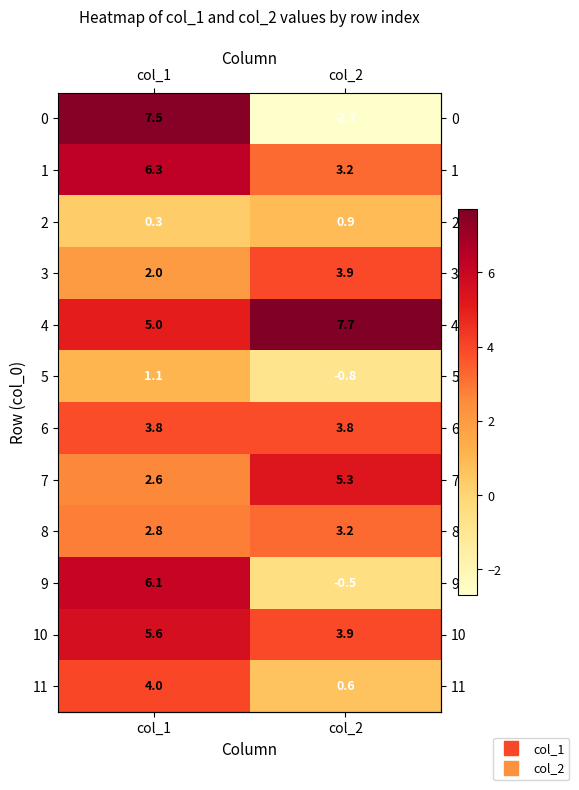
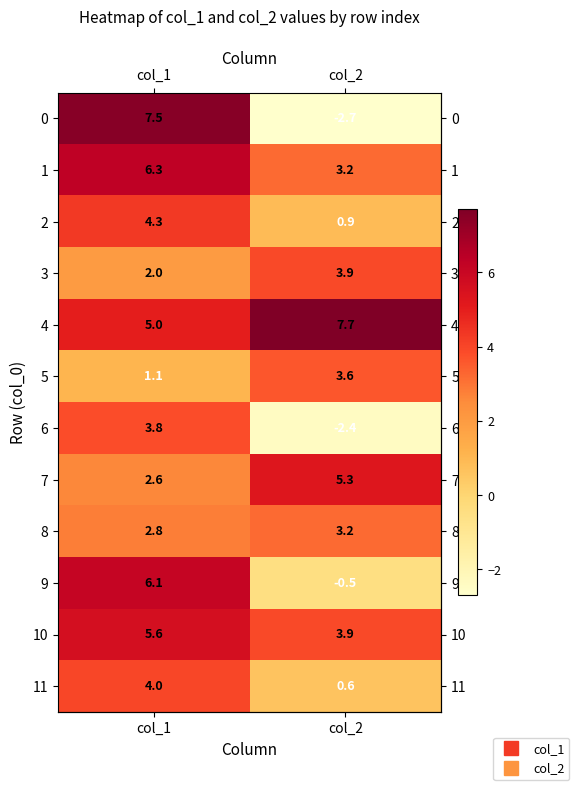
2, col_1: 0.3 -> 4.3
5, col_2: -0.8 -> 3.6
6, col_2: 3.8 -> -2.4
